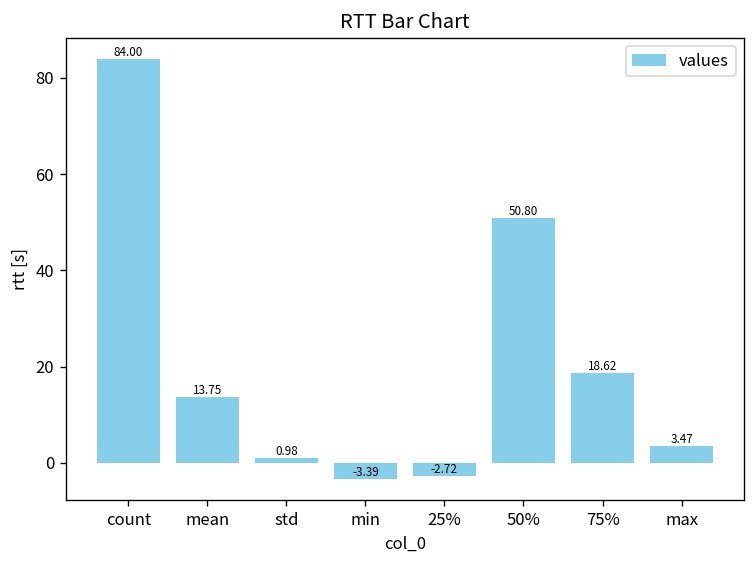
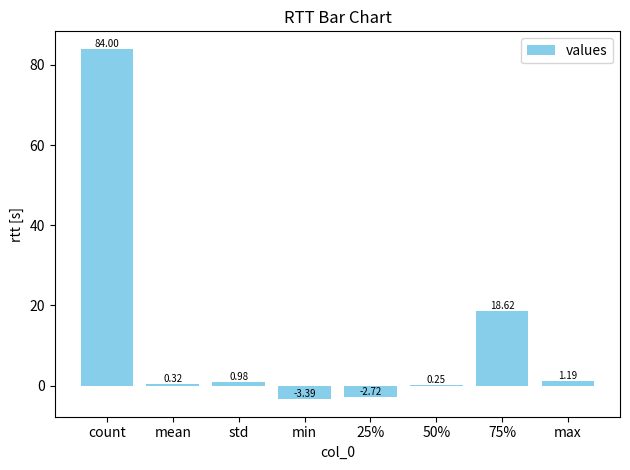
mean: 13.75 -> 0.32
50%: 50.80 -> 0.25
max: 3.47 -> 1.19
